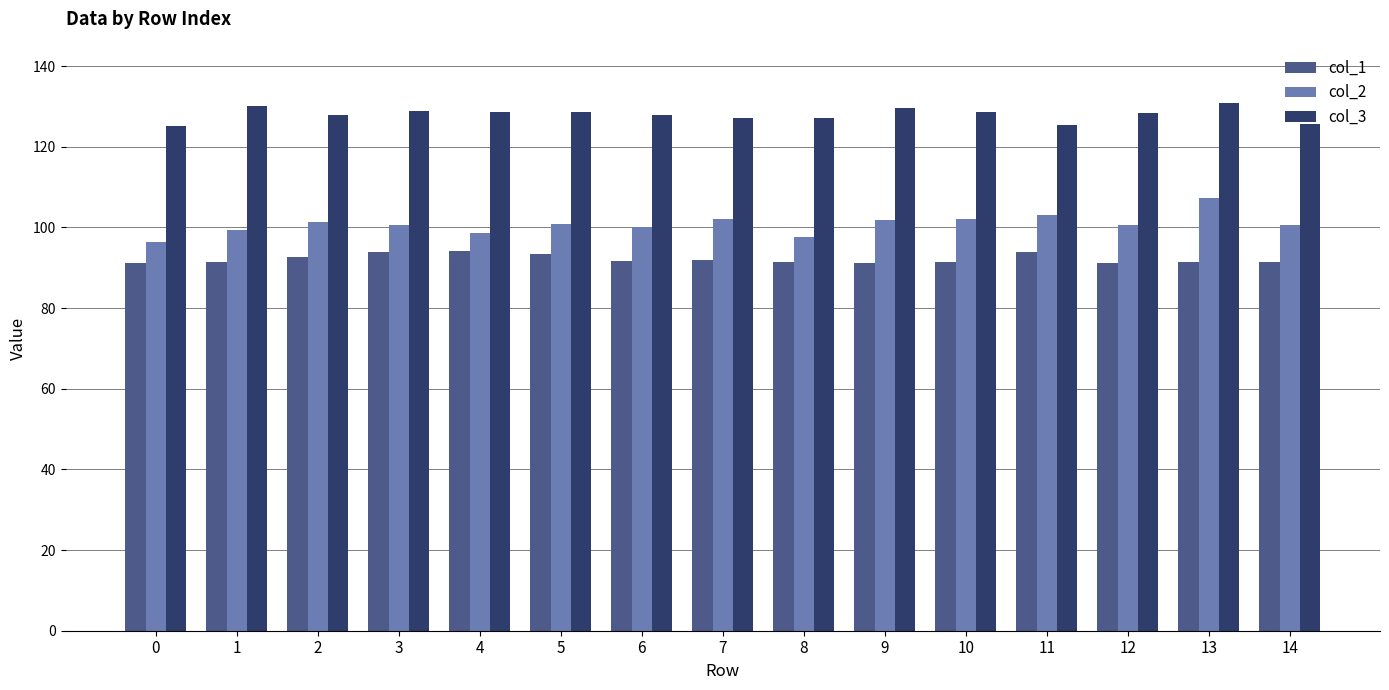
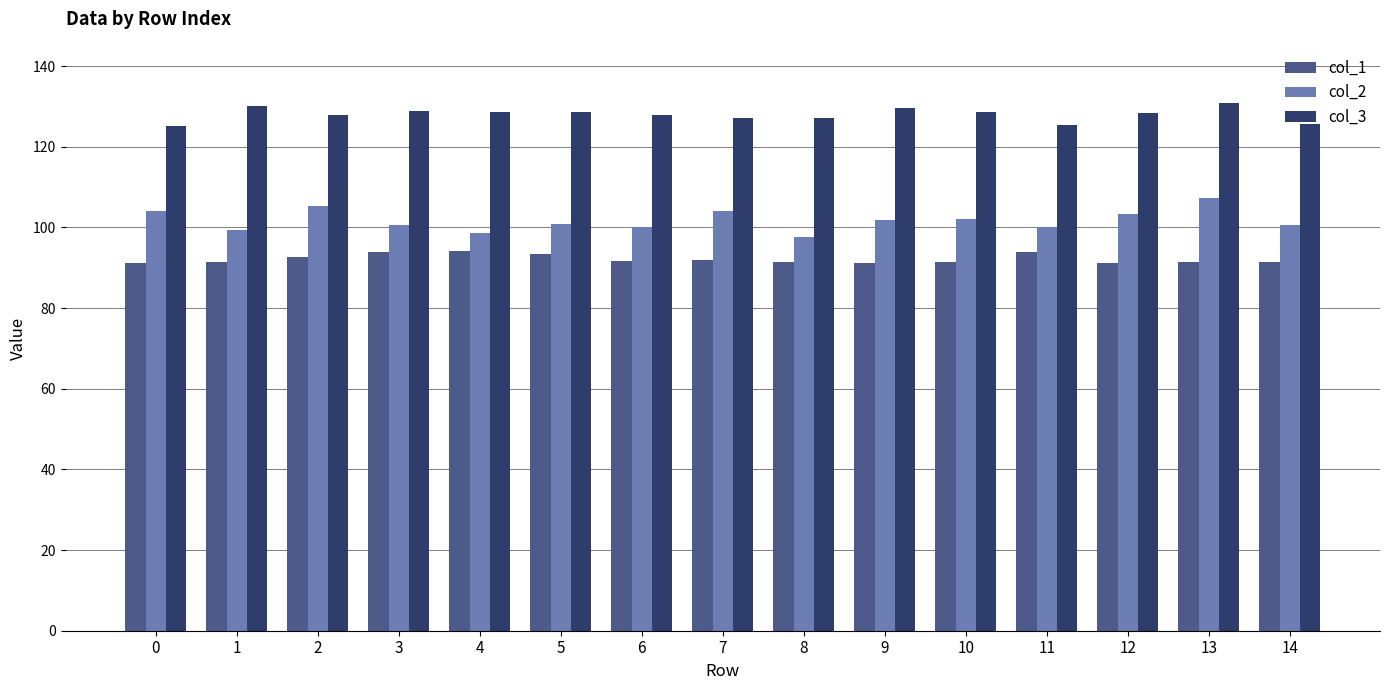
col_2, 0: 96 -> 104
col_2, 2: 101 -> 105
col_2, 7: 102 -> 104
col_2, 11: 103 -> 100
col_2, 12: 101 -> 103
